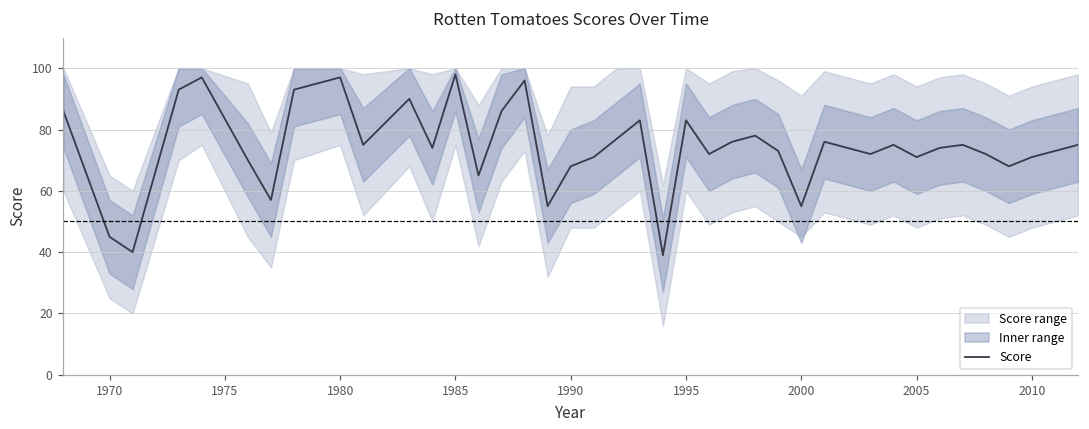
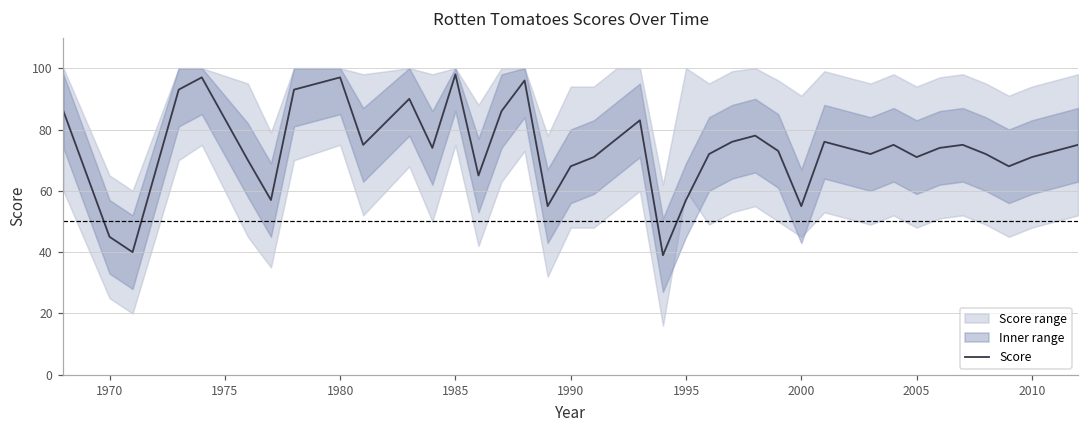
Score, 1995: 83 -> 57
